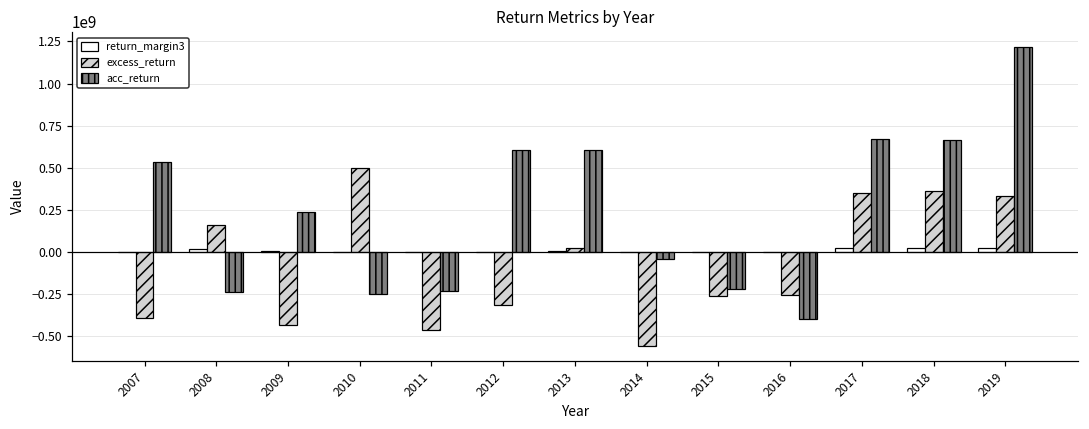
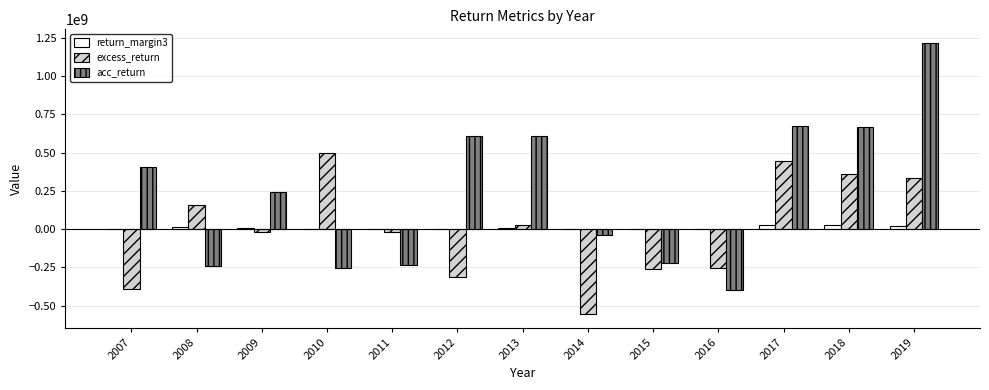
acc_return, 2007: 540000000 -> 410000000
excess_return, 2009: -440000000 -> -20000000
excess_return, 2011: -460000000 -> -20000000
excess_return, 2017: 350000000 -> 440000000
